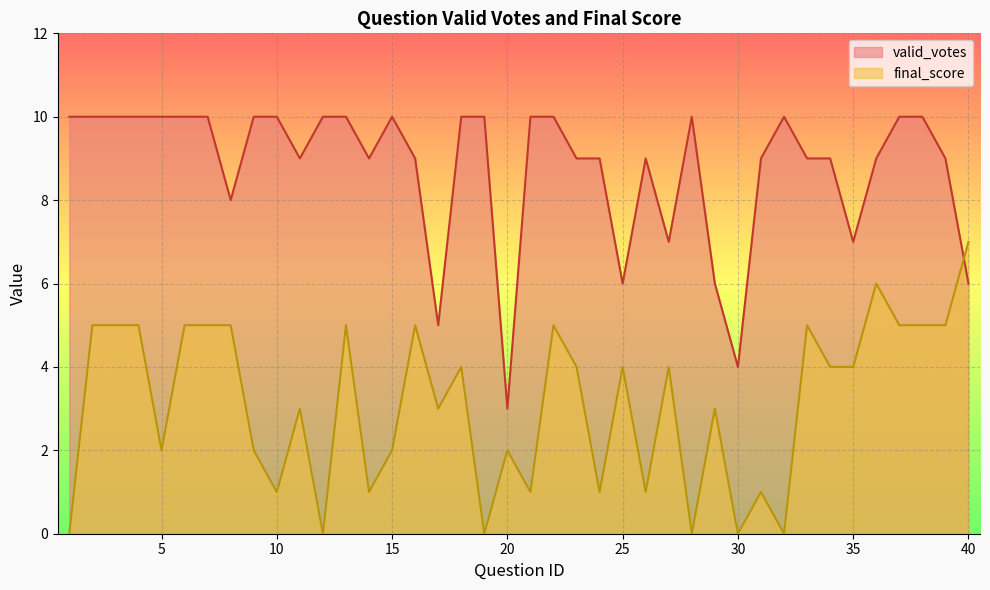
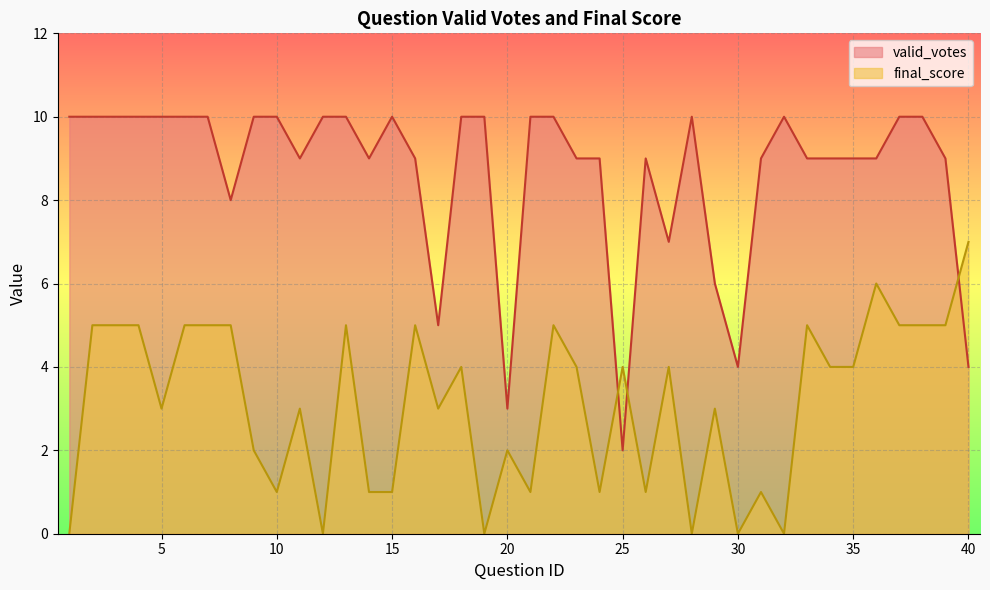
final_score, 5: 2 -> 3
final_score, 15: 2 -> 1
valid_votes, 25: 6 -> 2
valid_votes, 35: 7 -> 9
valid_votes, 40: 6 -> 4
